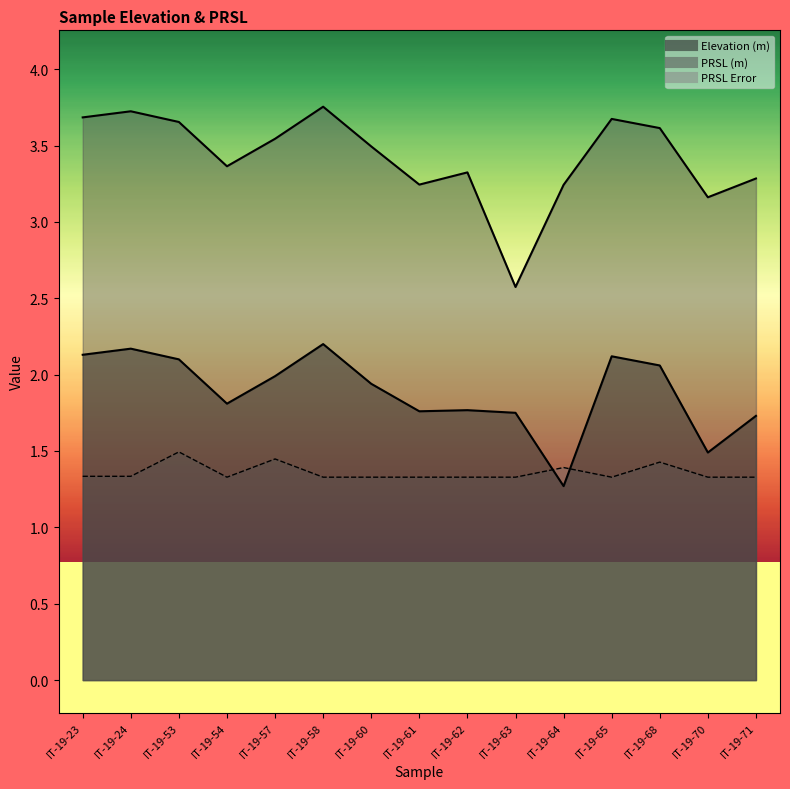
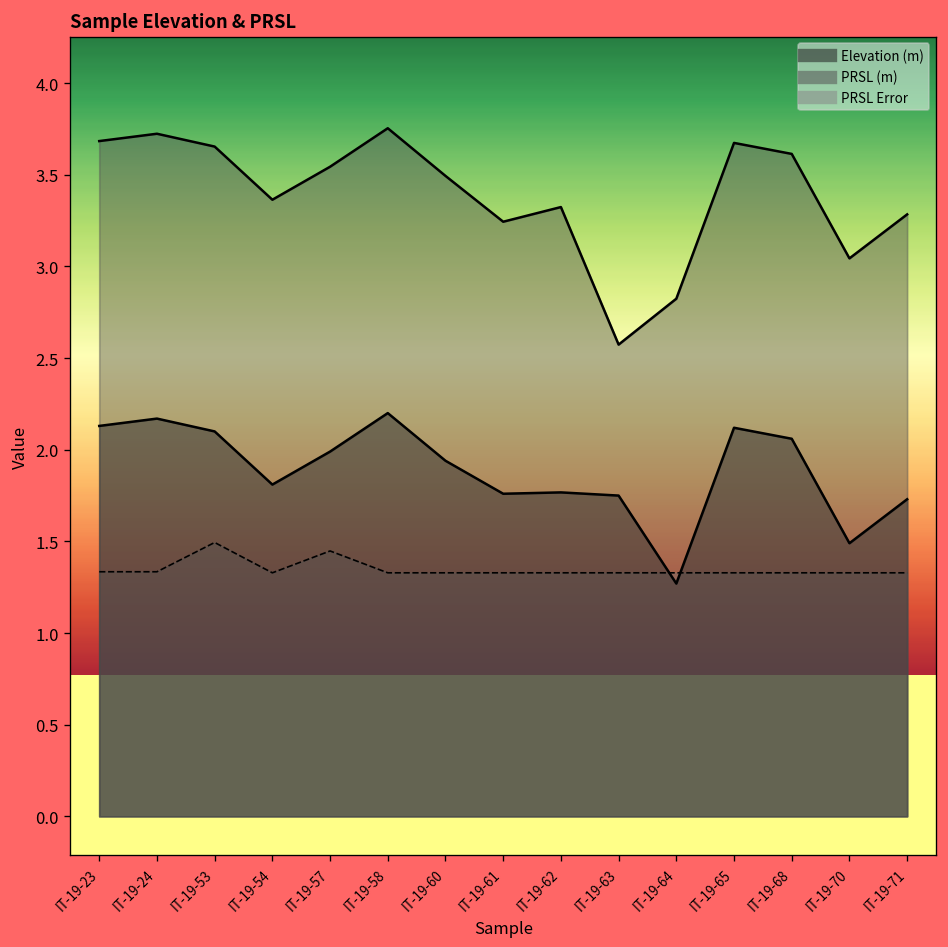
PRSL (m), IT-19-64: 3.24 -> 2.82
PRSL Error, IT-19-64: 1.39 -> 1.33
PRSL Error, IT-19-68: 1.43 -> 1.33
PRSL (m), IT-19-70: 3.16 -> 3.04
